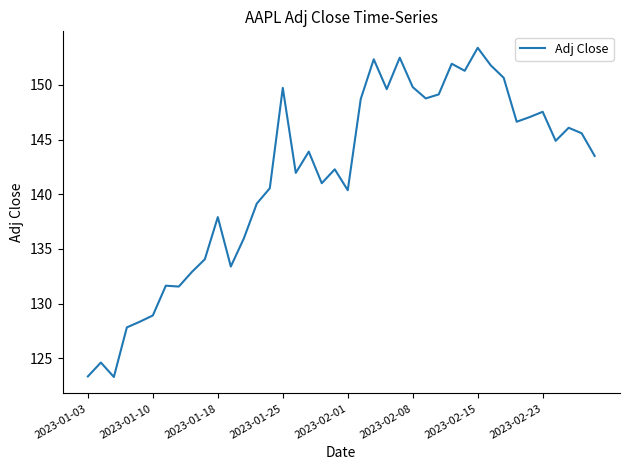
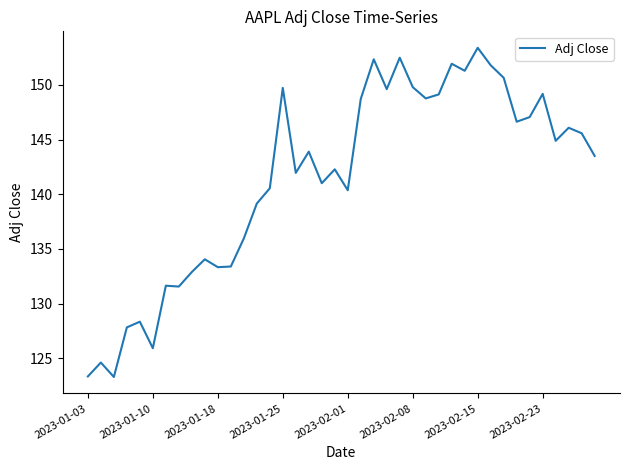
2023-01-10: 128.9 -> 125.9
2023-01-18: 137.9 -> 133.3
2023-02-23: 147.5 -> 149.2
